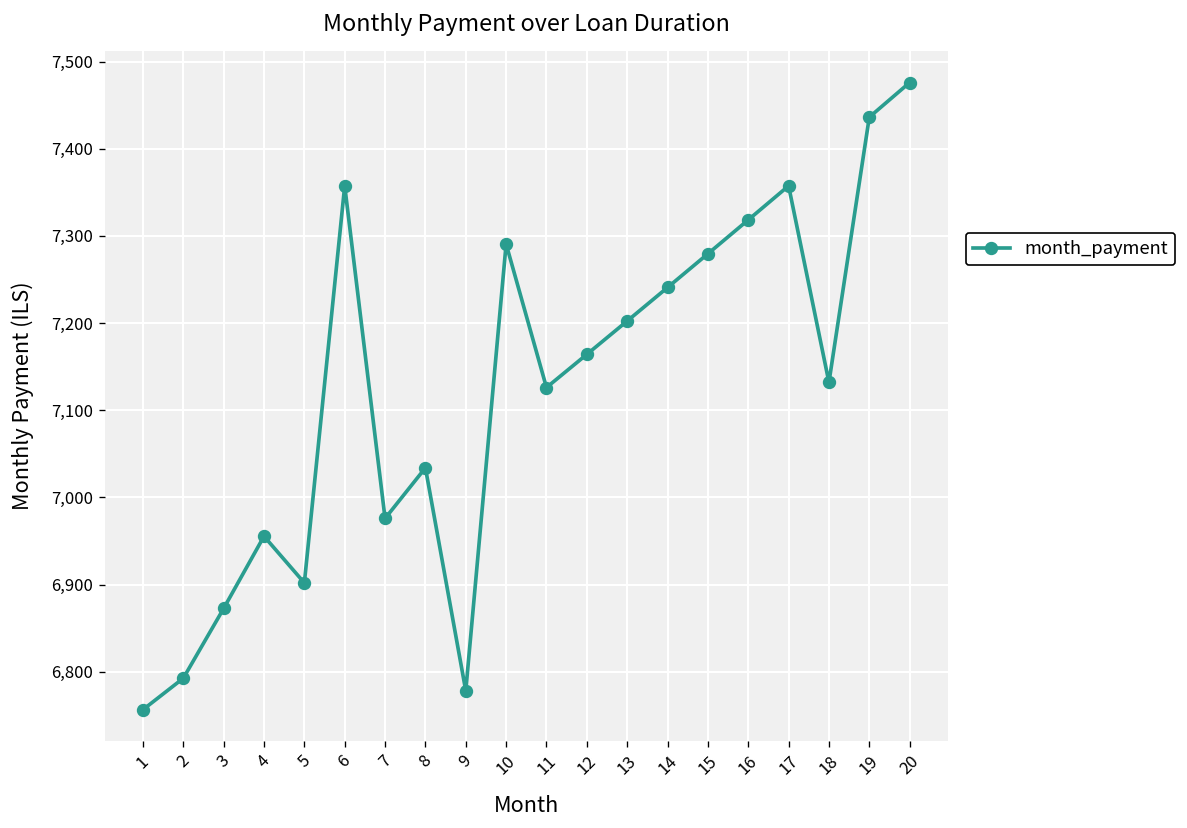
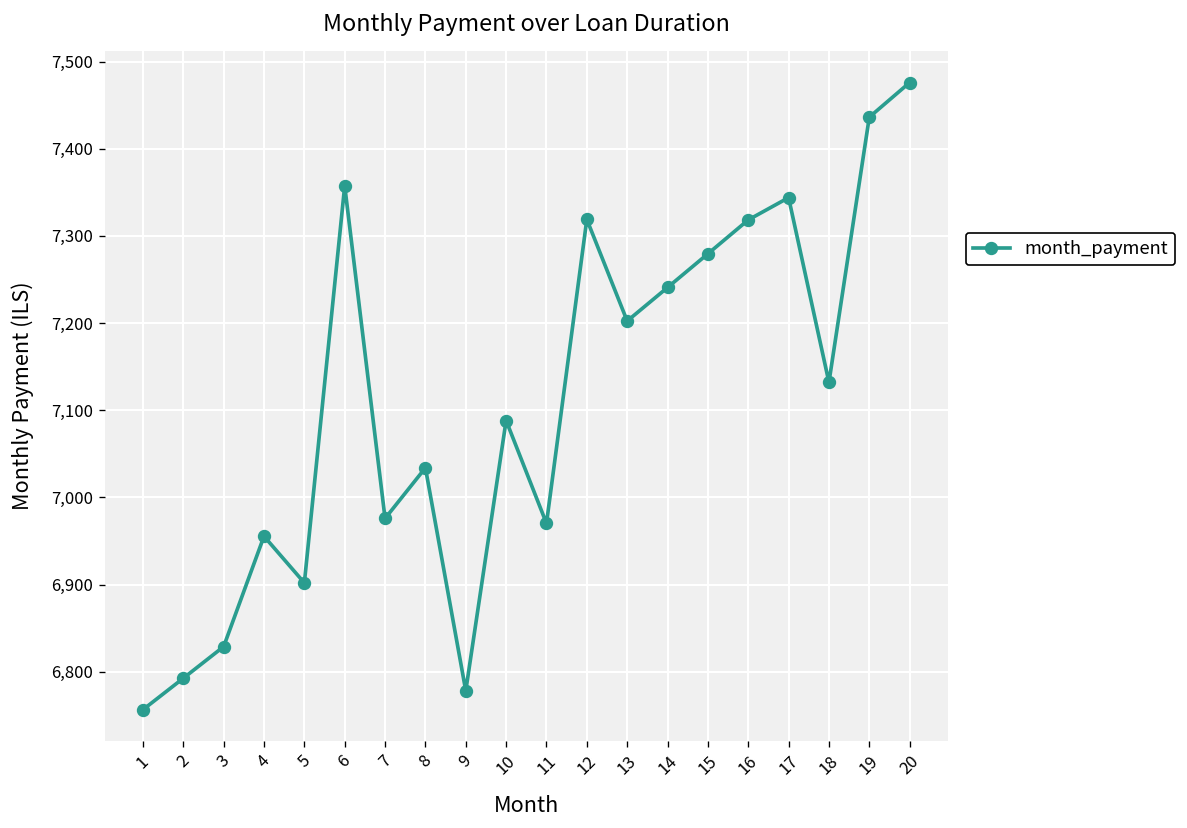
3: 6,870 -> 6,830
10: 7,290 -> 7,090
11: 7,130 -> 6,970
12: 7,160 -> 7,320
17: 7,360 -> 7,340
